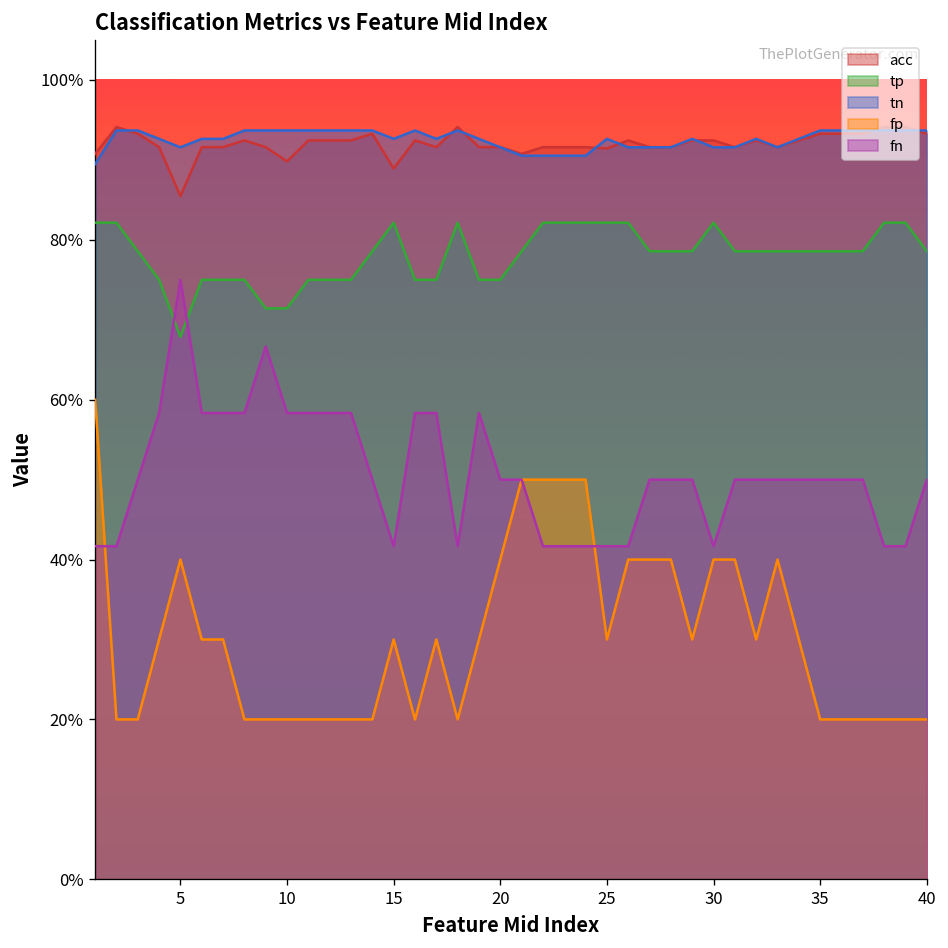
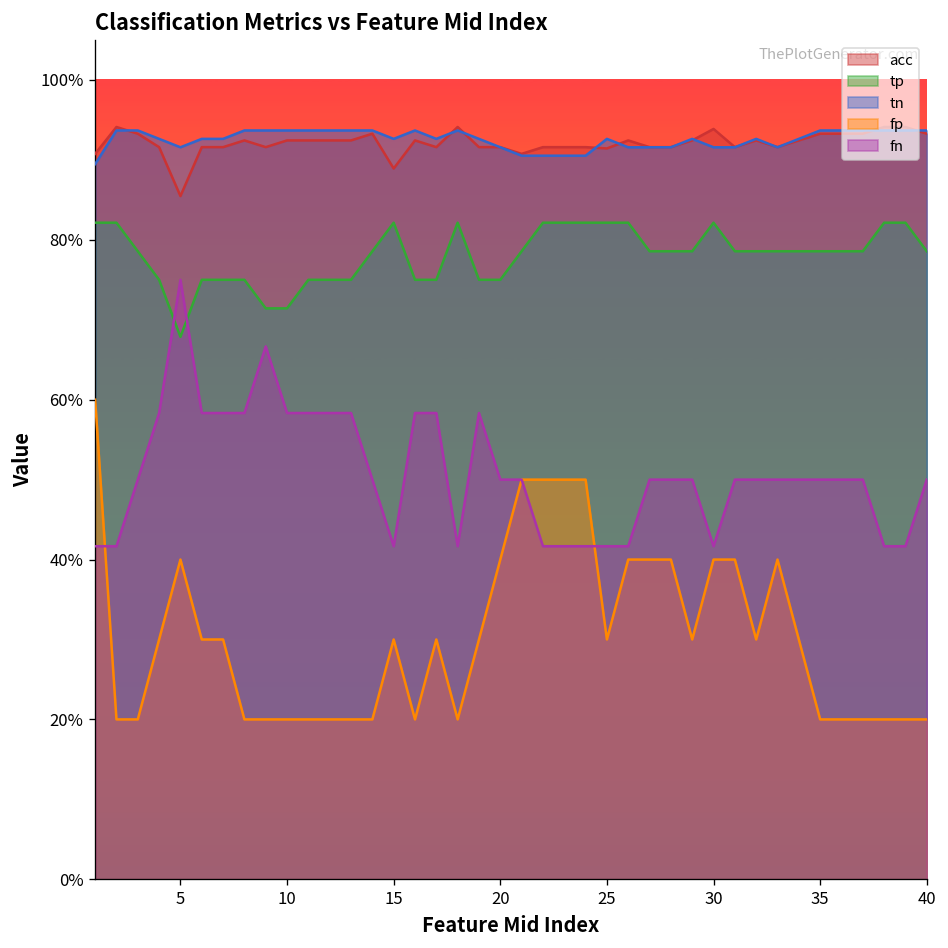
acc, 10: 90% -> 92%
acc, 30: 92% -> 94%
